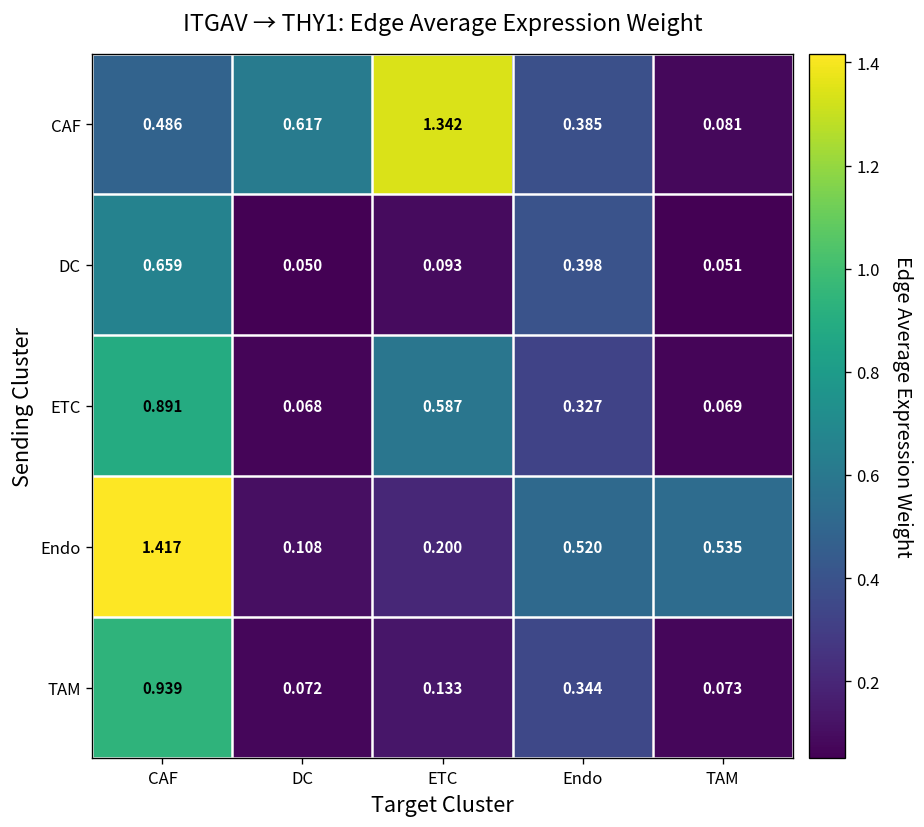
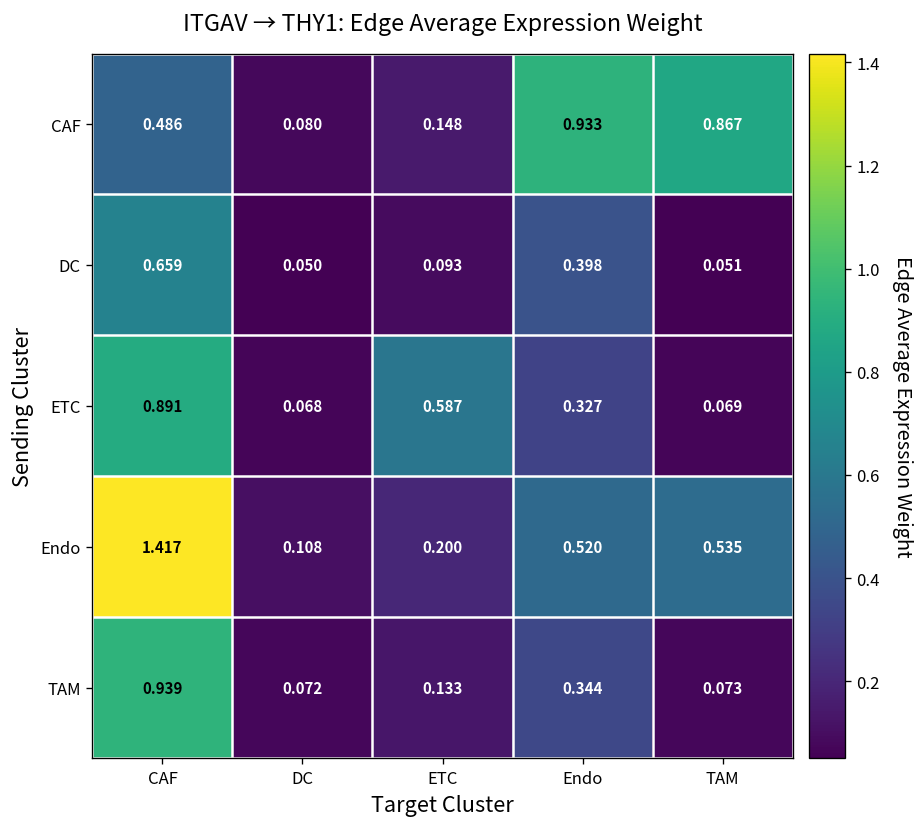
CAF, DC: 0.617 -> 0.080
CAF, ETC: 1.342 -> 0.148
CAF, Endo: 0.385 -> 0.933
CAF, TAM: 0.081 -> 0.867
